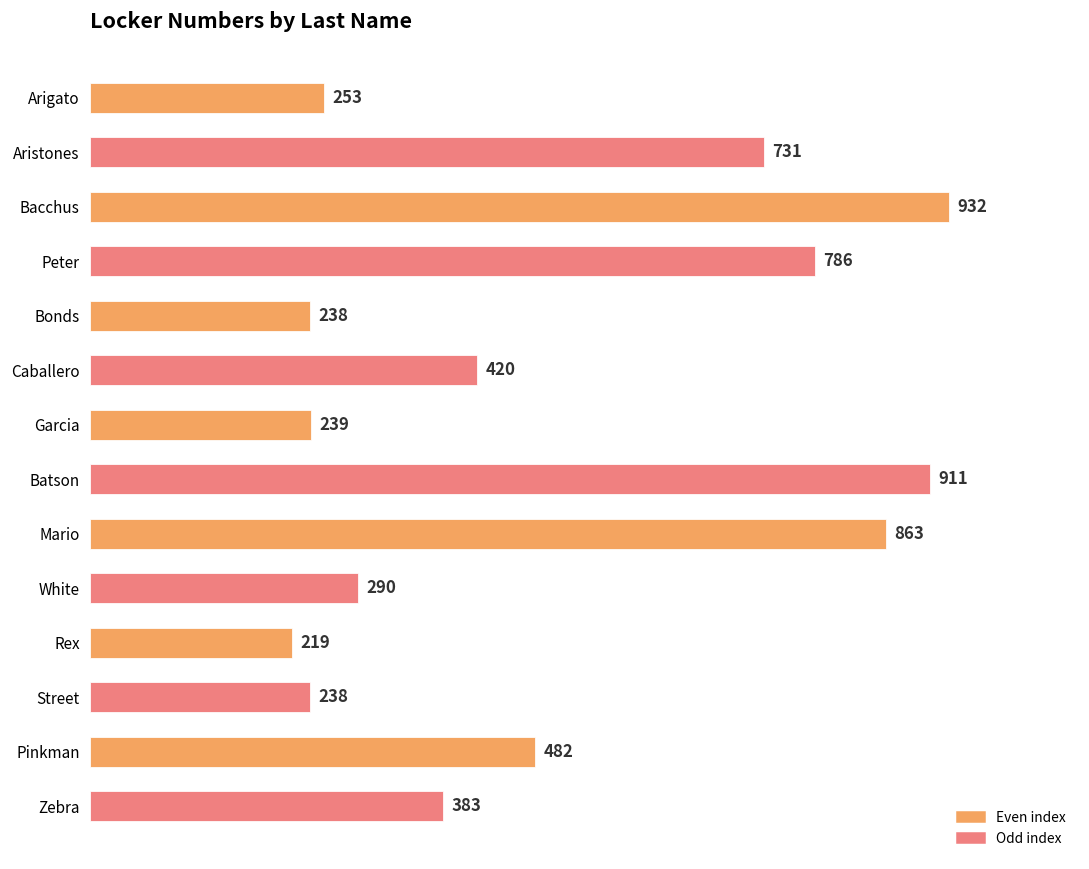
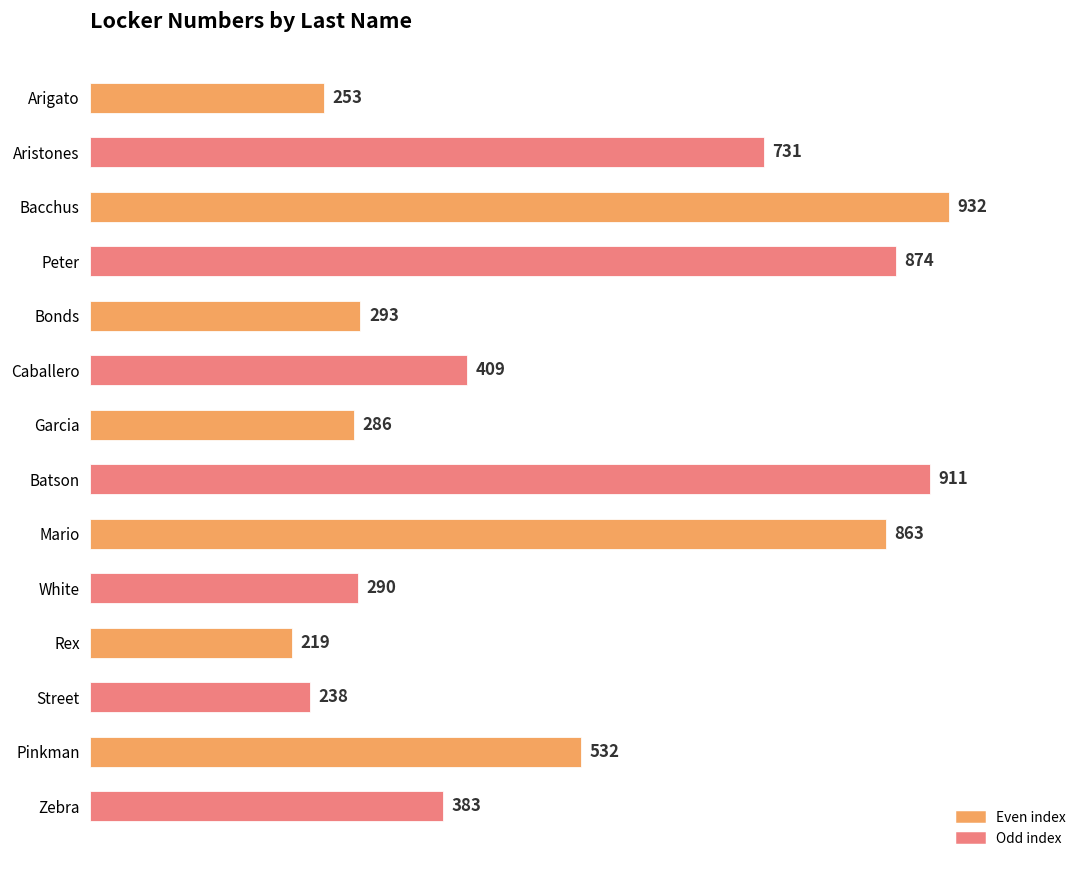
Peter: 786 -> 874
Bonds: 238 -> 293
Caballero: 420 -> 409
Garcia: 239 -> 286
Pinkman: 482 -> 532
